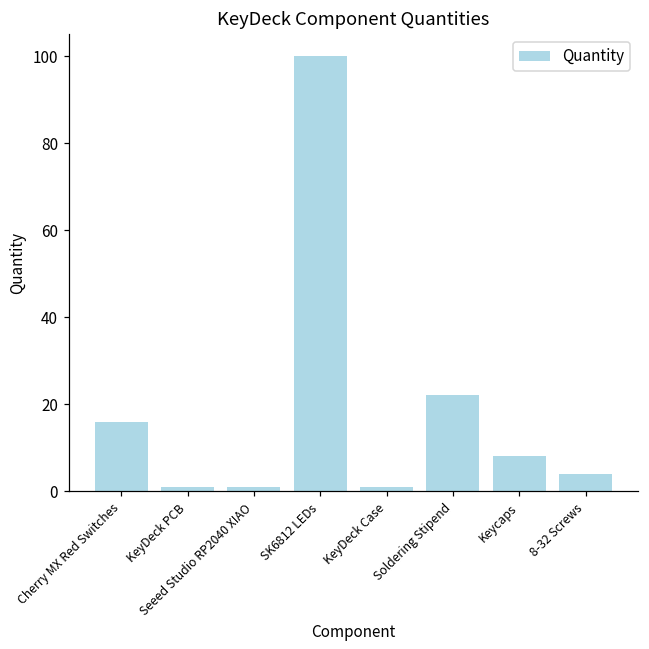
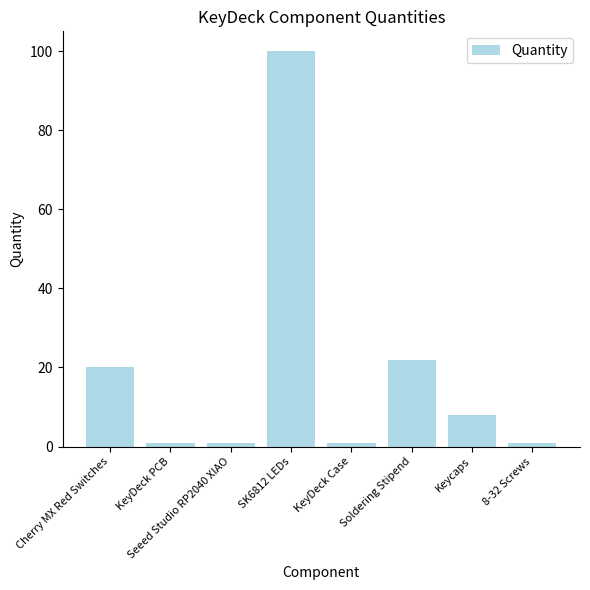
Cherry MX Red Switches: 16 -> 20
8-32 Screws: 4 -> 1
